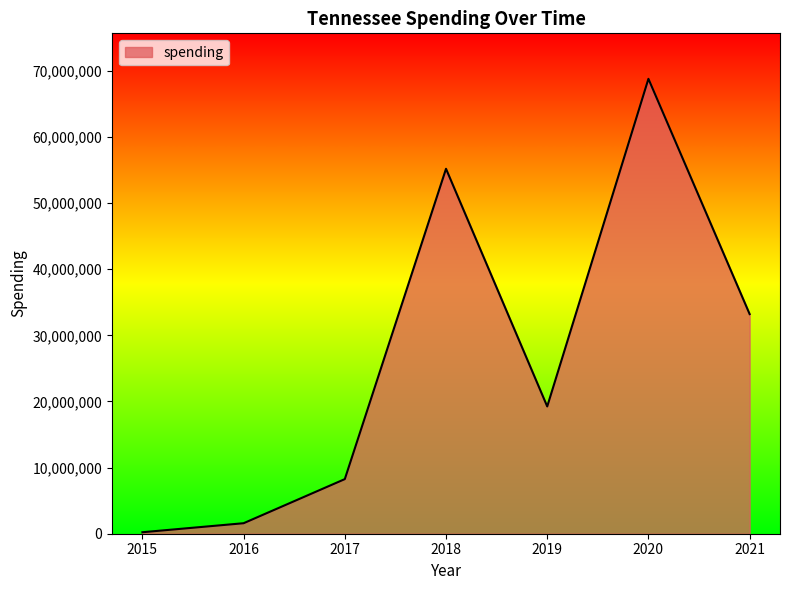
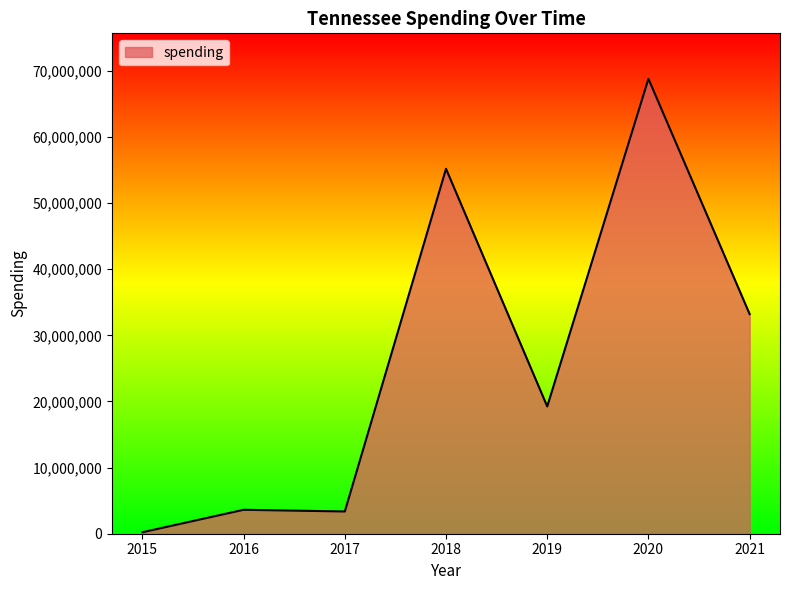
2016: 2,000,000 -> 4,000,000
2017: 8,000,000 -> 3,000,000
